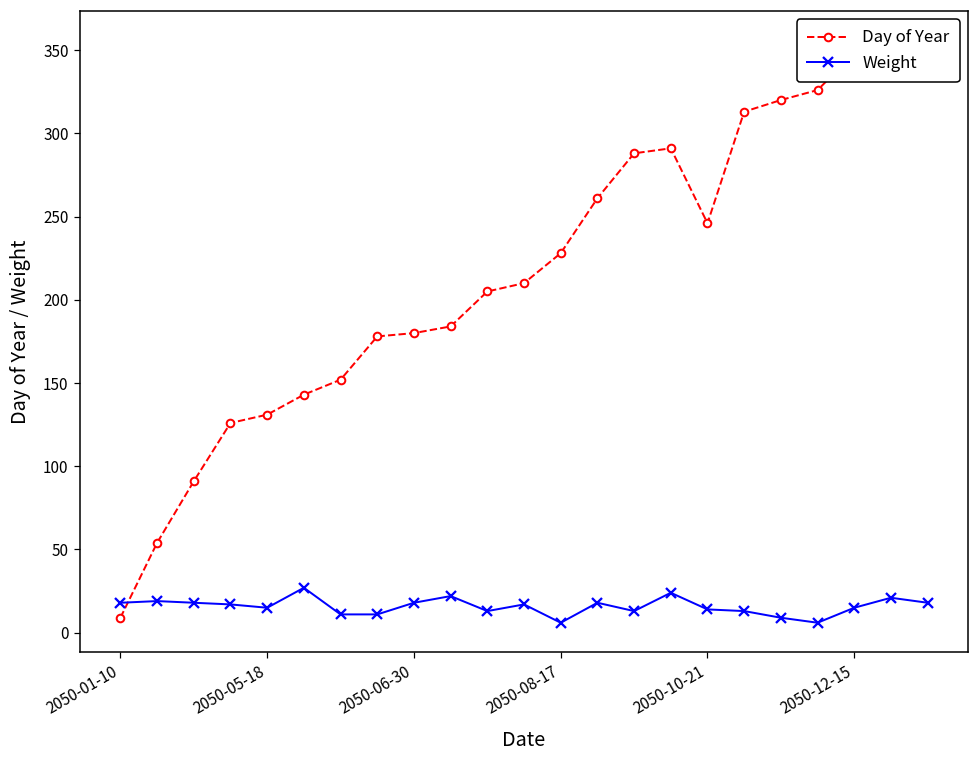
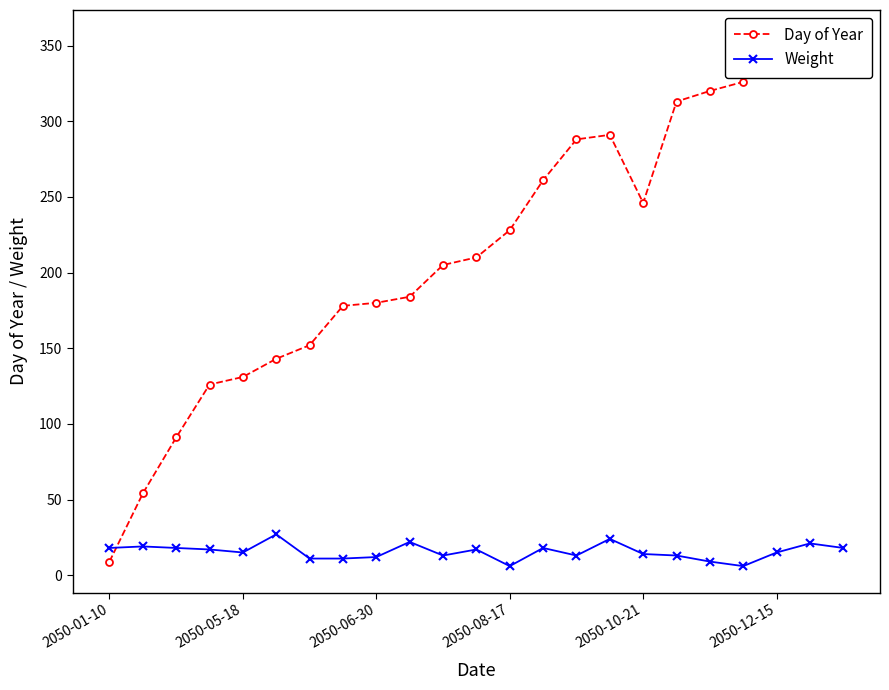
Weight, 2050-06-30: 18 -> 12
